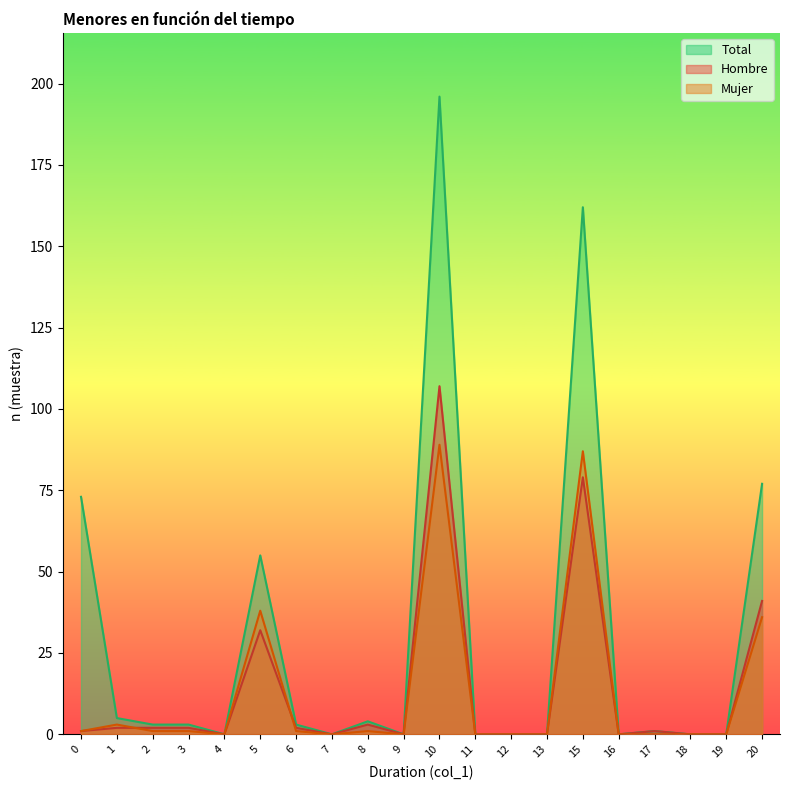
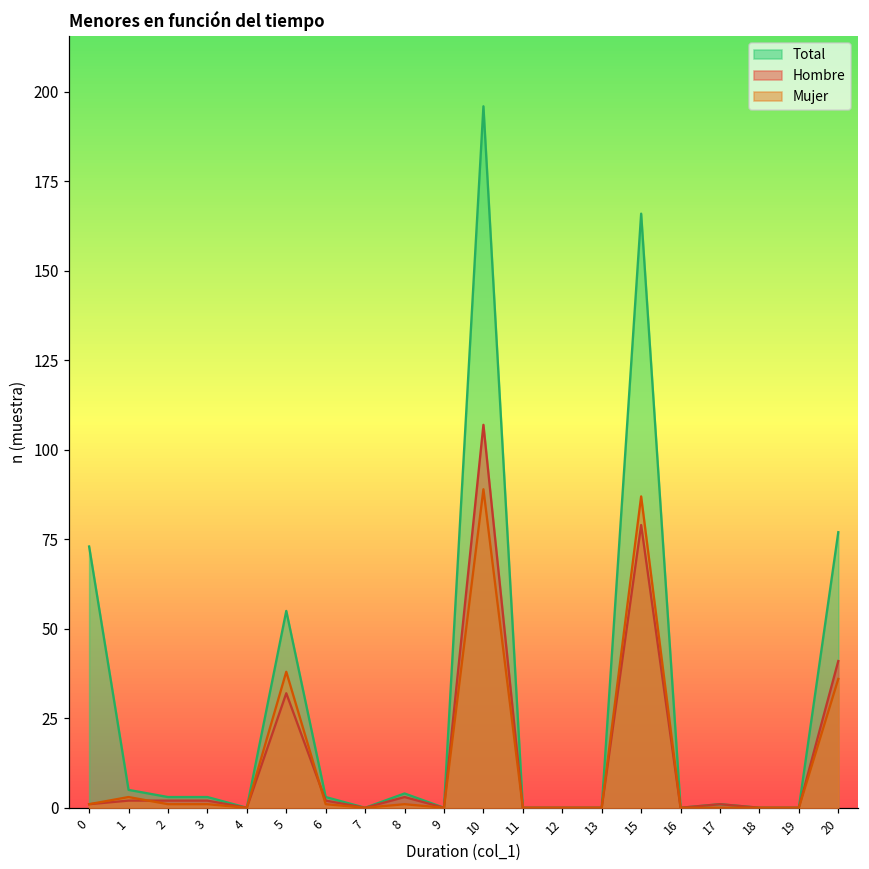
Total, 15: 162 -> 166
